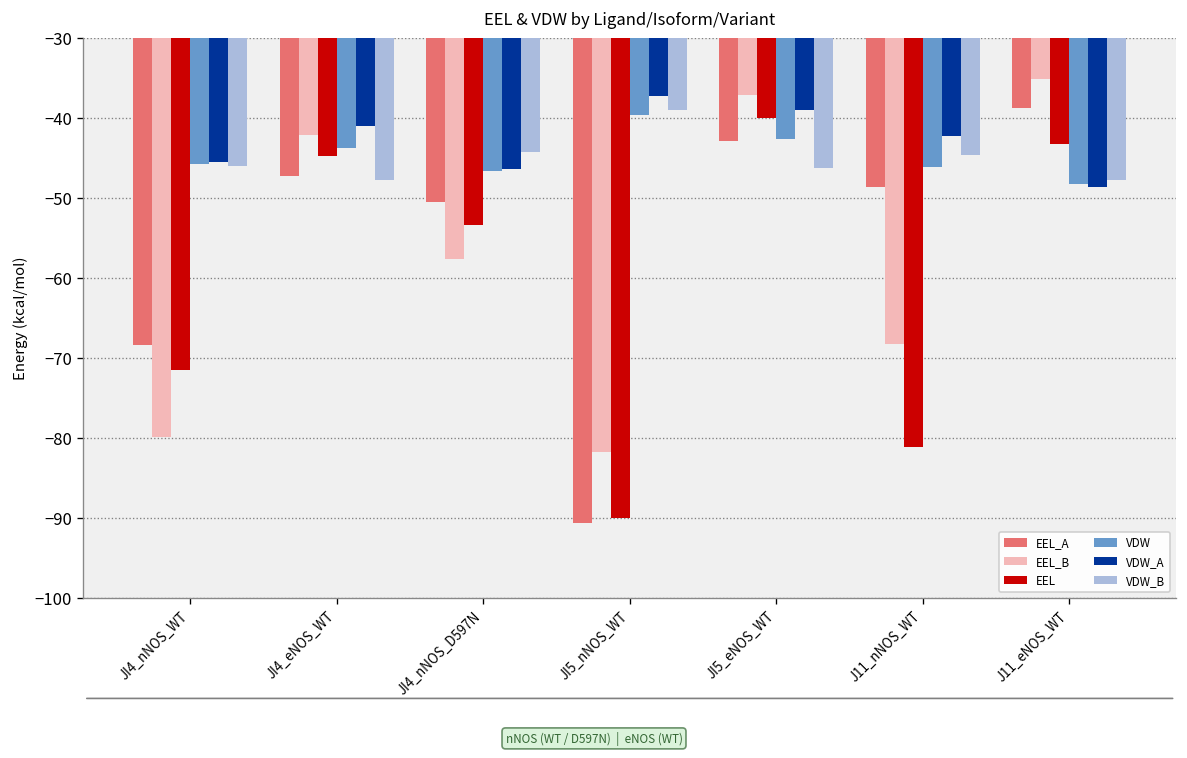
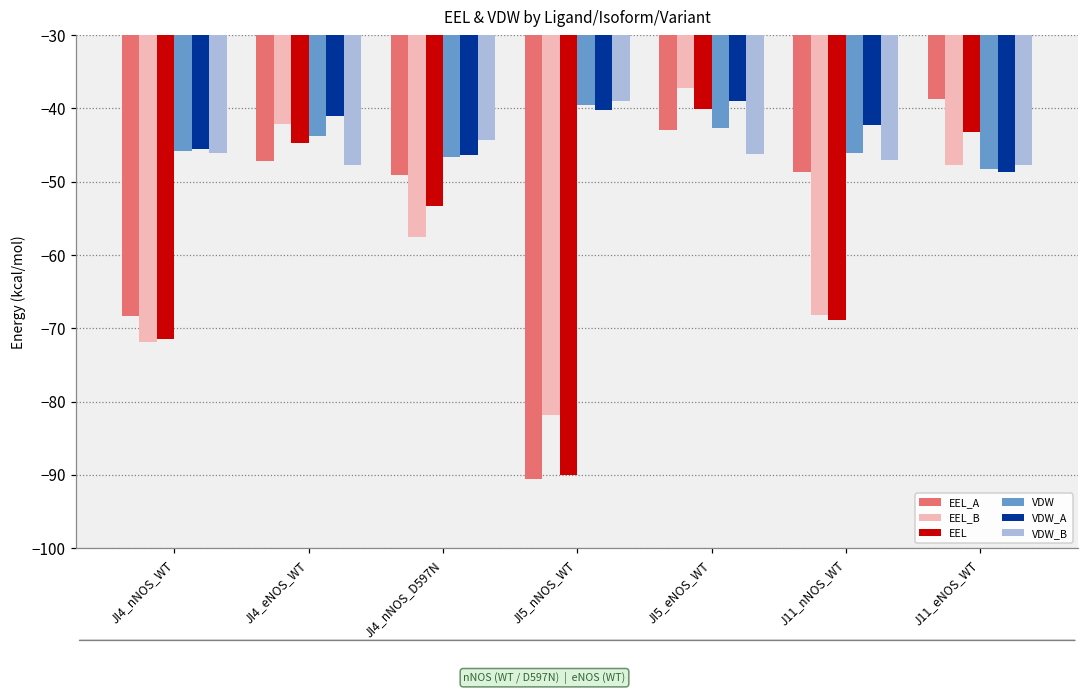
EEL_B, JI4_nNOS_WT: -80 -> -72
EEL_A, JI4_nNOS_D597N: -50 -> -49
VDW_A, JI5_nNOS_WT: -37 -> -40
EEL, J11_nNOS_WT: -81 -> -69
VDW_B, J11_nNOS_WT: -45 -> -47
EEL_B, J11_eNOS_WT: -35 -> -48
